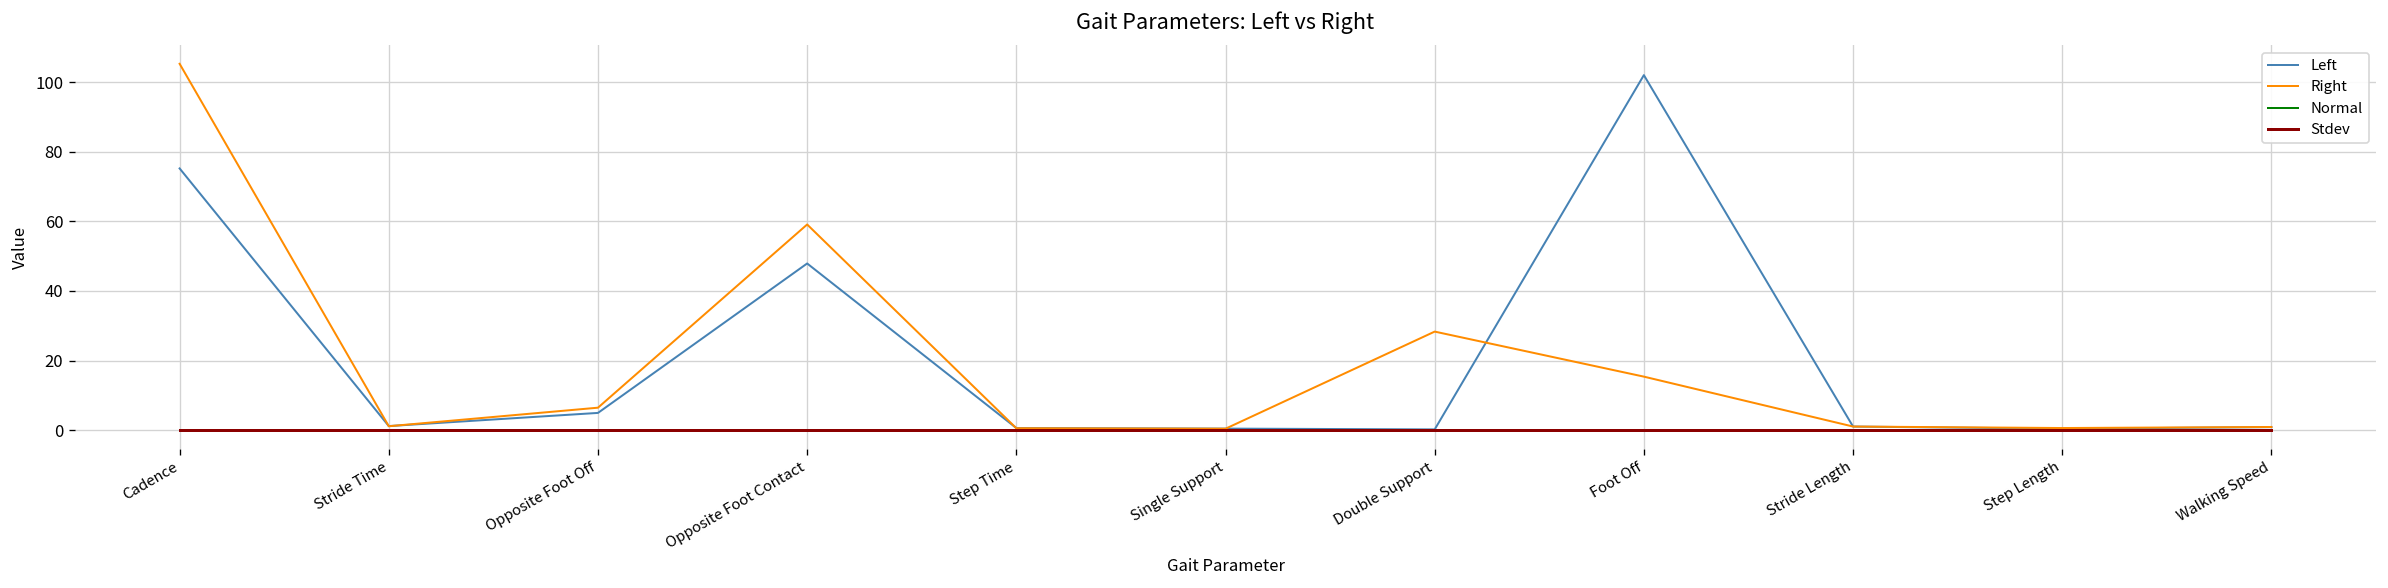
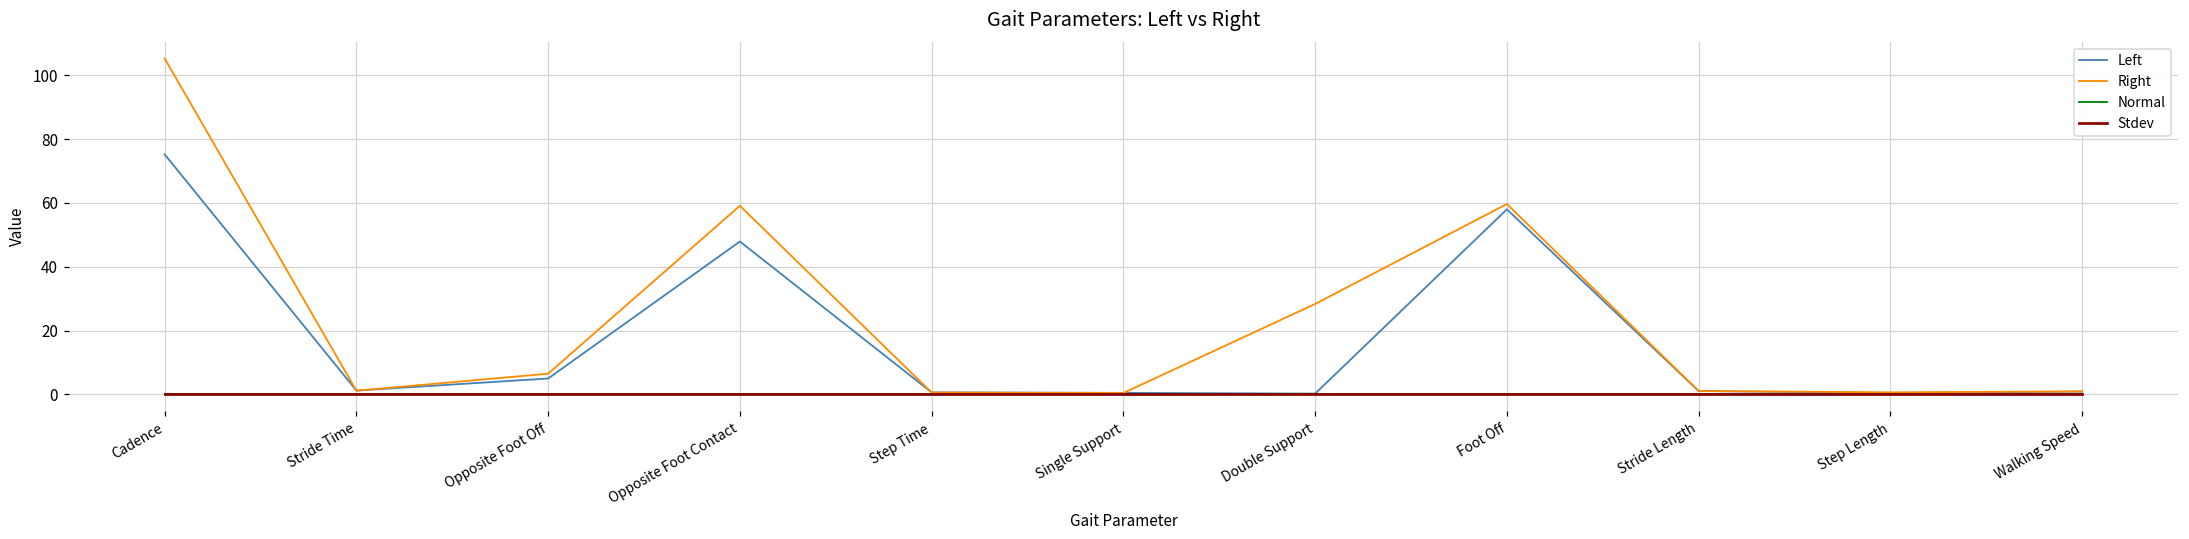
Left, Foot Off: 102 -> 58
Right, Foot Off: 15 -> 60
